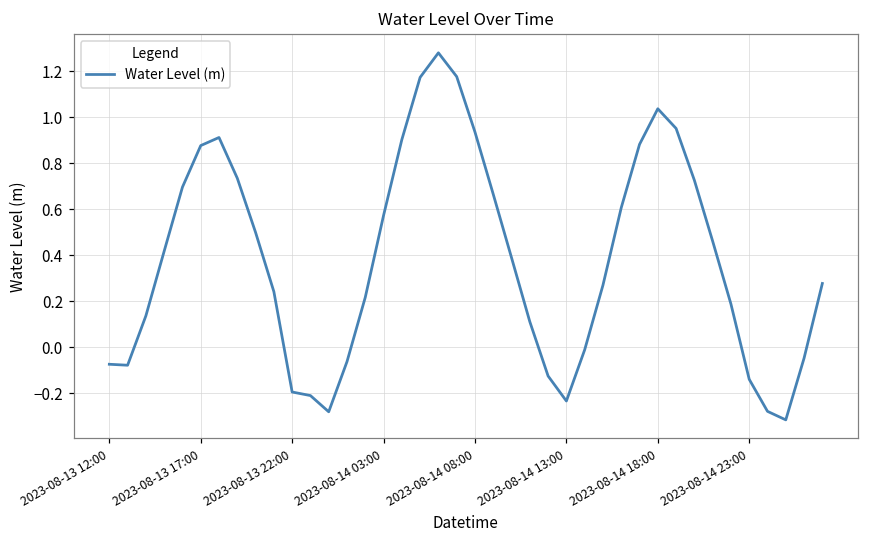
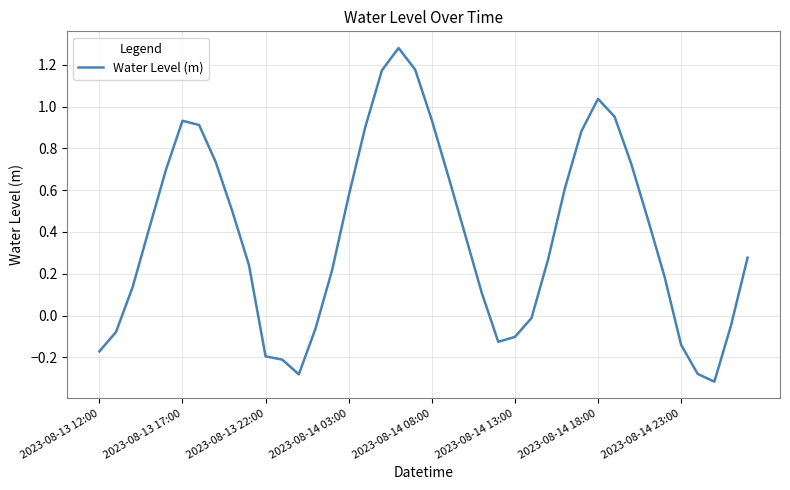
2023-08-13 12:00: -0.07 -> -0.17
2023-08-13 17:00: 0.88 -> 0.93
2023-08-14 13:00: -0.23 -> -0.10
